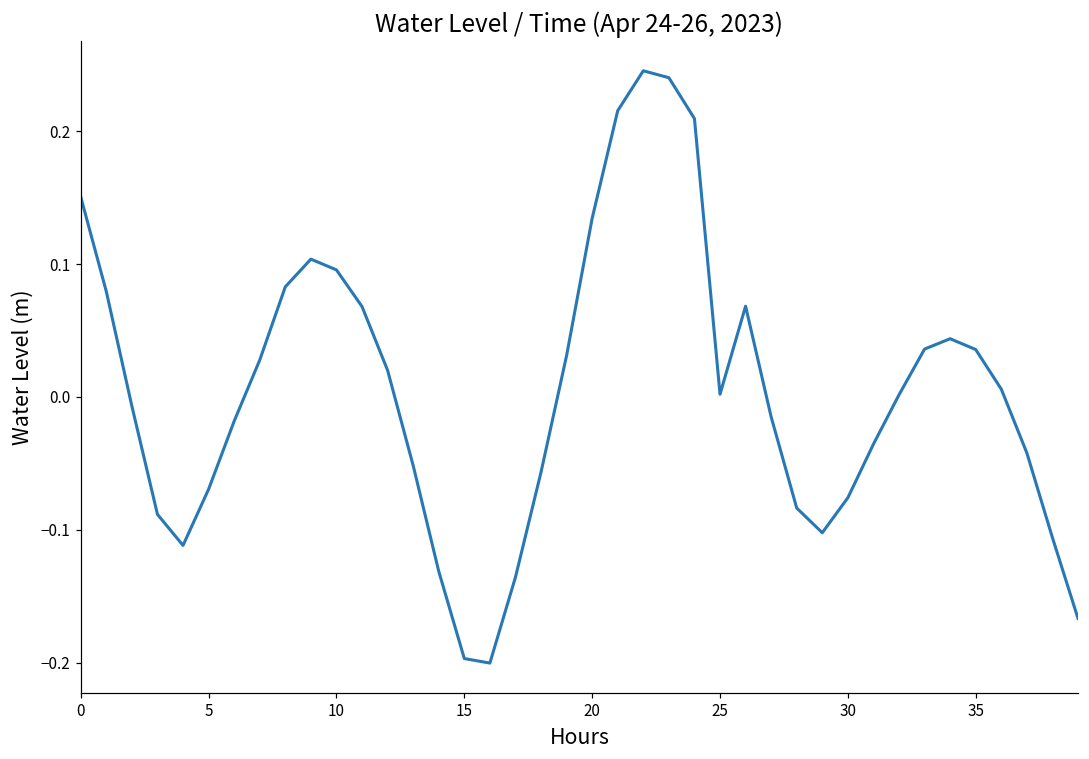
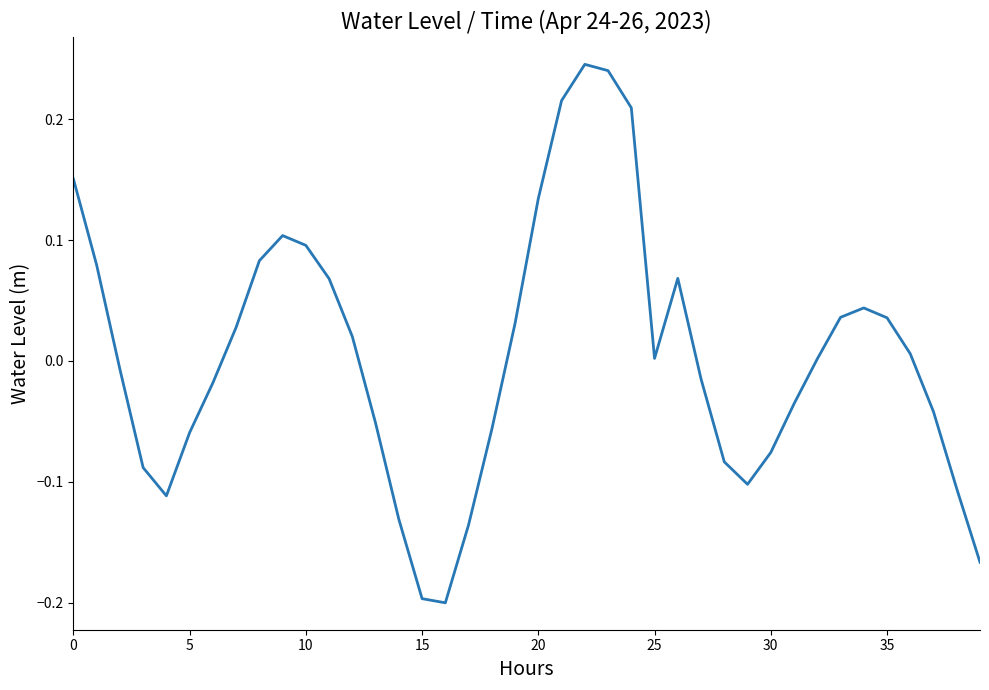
5: -0.069 -> -0.059
